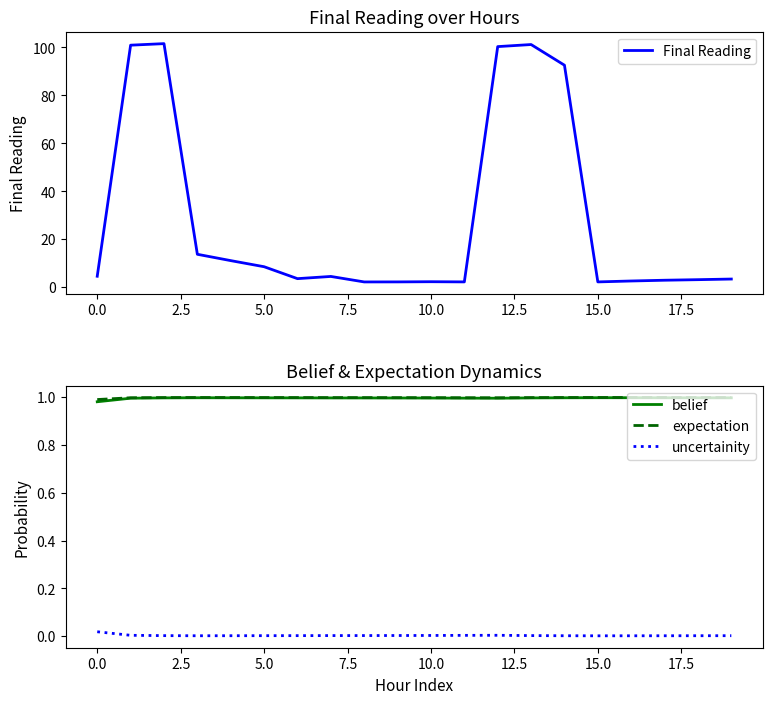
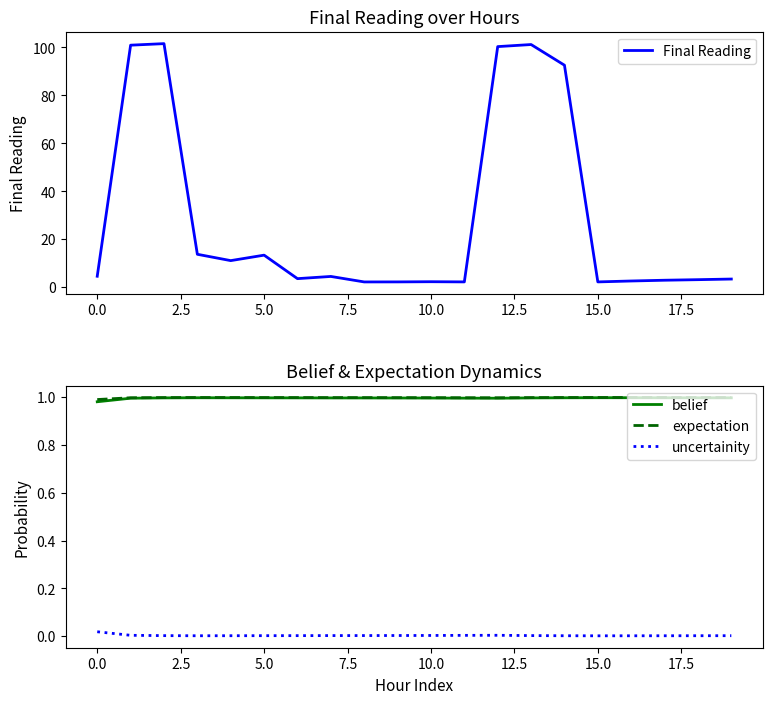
Final Reading over Hours, 5.0: 9 -> 13
